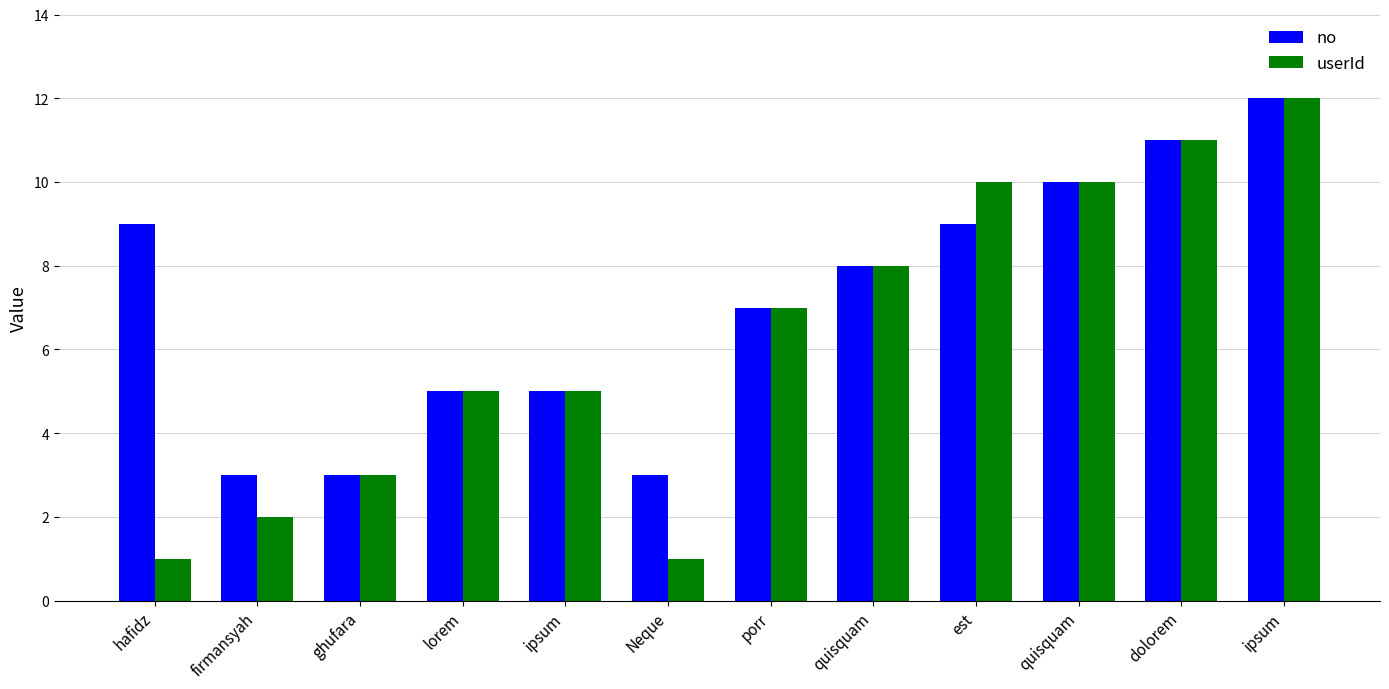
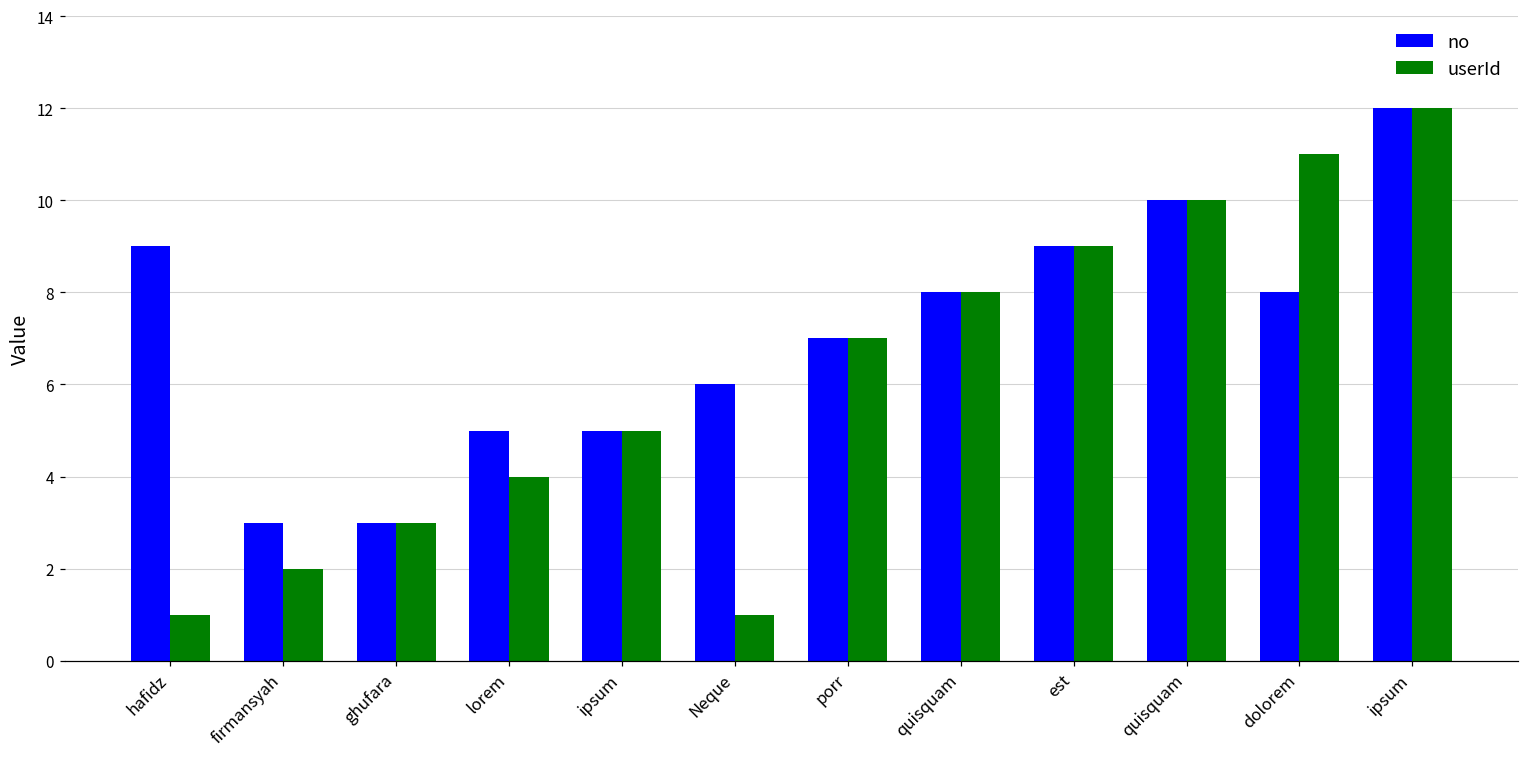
userId, lorem: 5 -> 4
no, Neque: 3 -> 6
userId, est: 10 -> 9
no, dolorem: 11 -> 8
